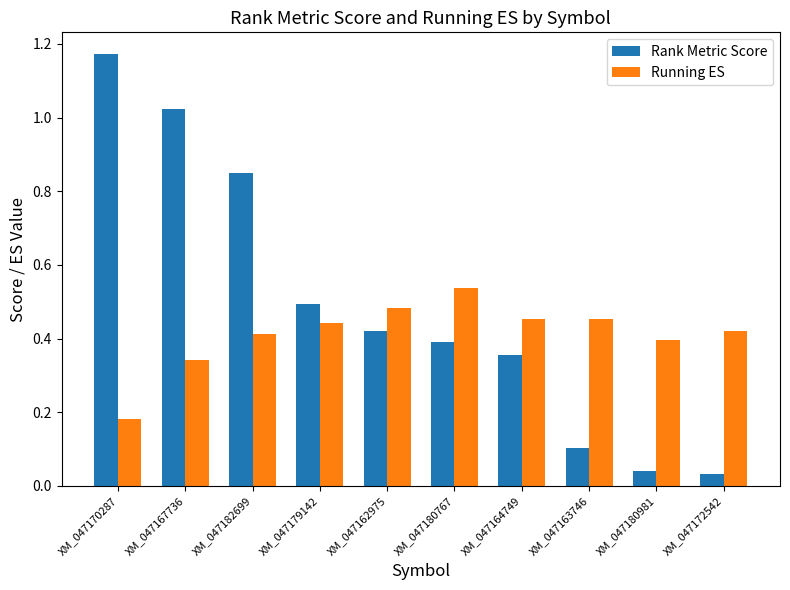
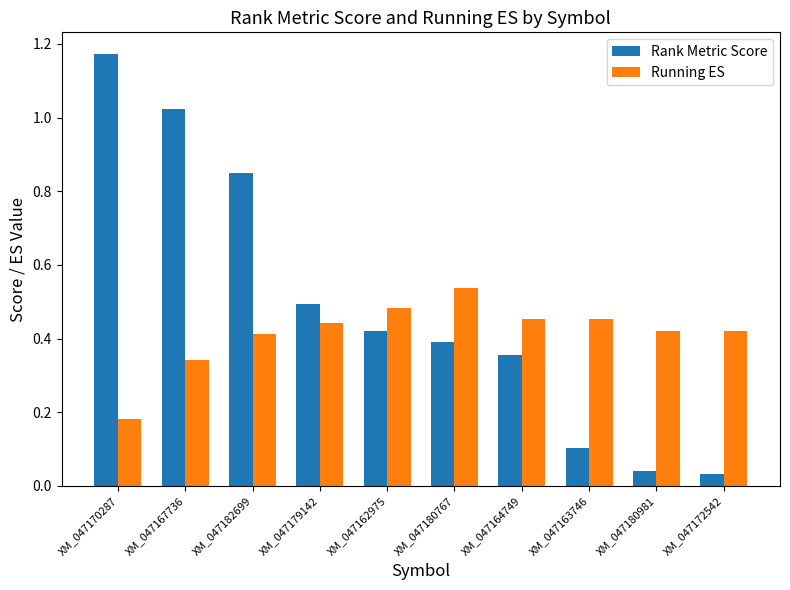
Running ES, XM_047180981: 0.40 -> 0.42
